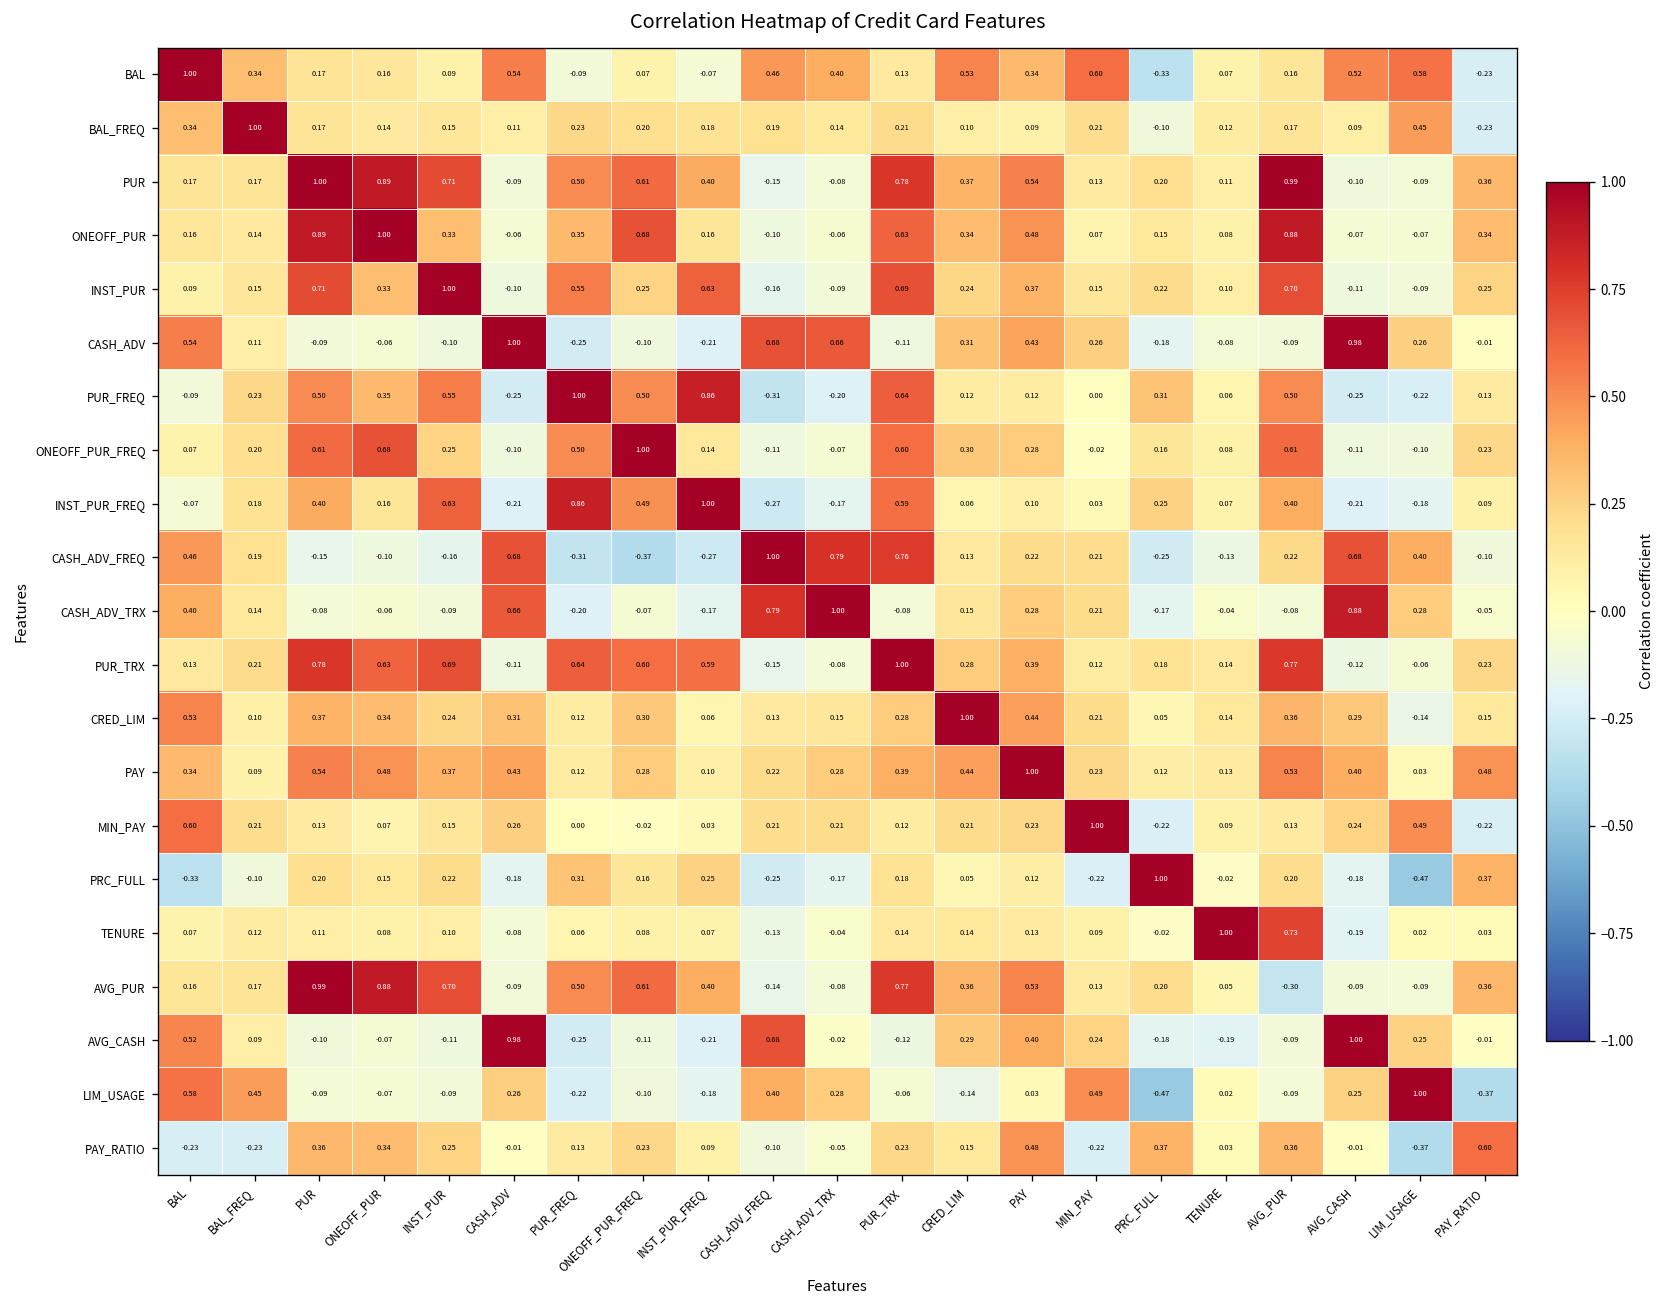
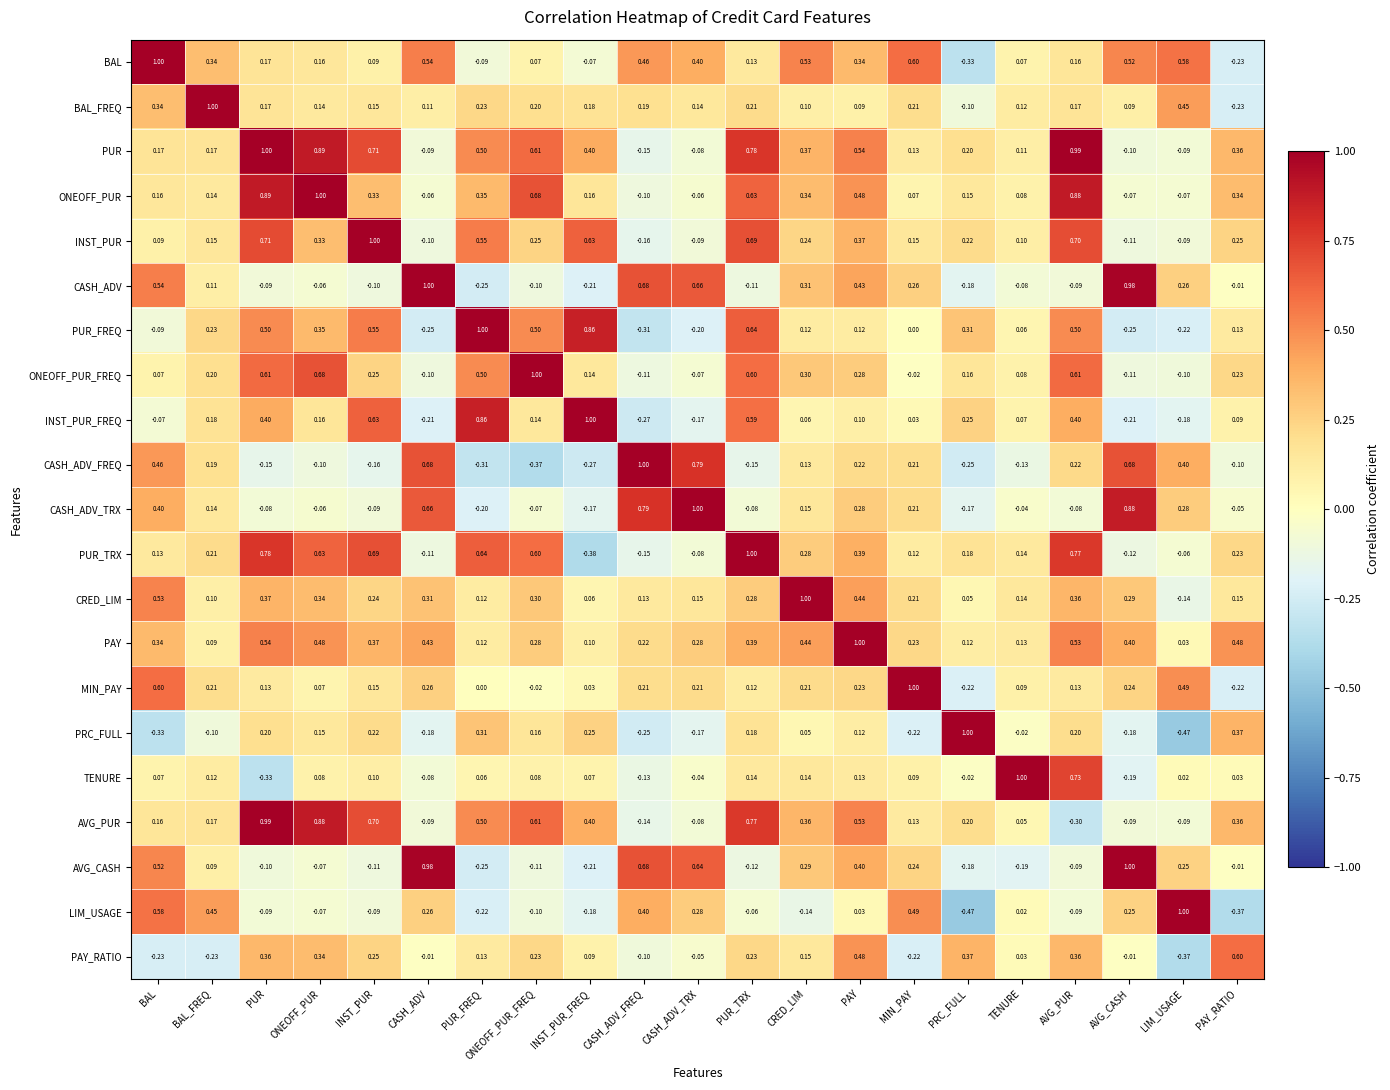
INST_PUR_FREQ, ONEOFF_PUR_FREQ: 0.49 -> 0.14
CASH_ADV_FREQ, PUR_TRX: 0.76 -> -0.15
PUR_TRX, INST_PUR_FREQ: 0.59 -> -0.38
TENURE, PUR: 0.11 -> -0.33
AVG_CASH, CASH_ADV_TRX: -0.02 -> 0.64
